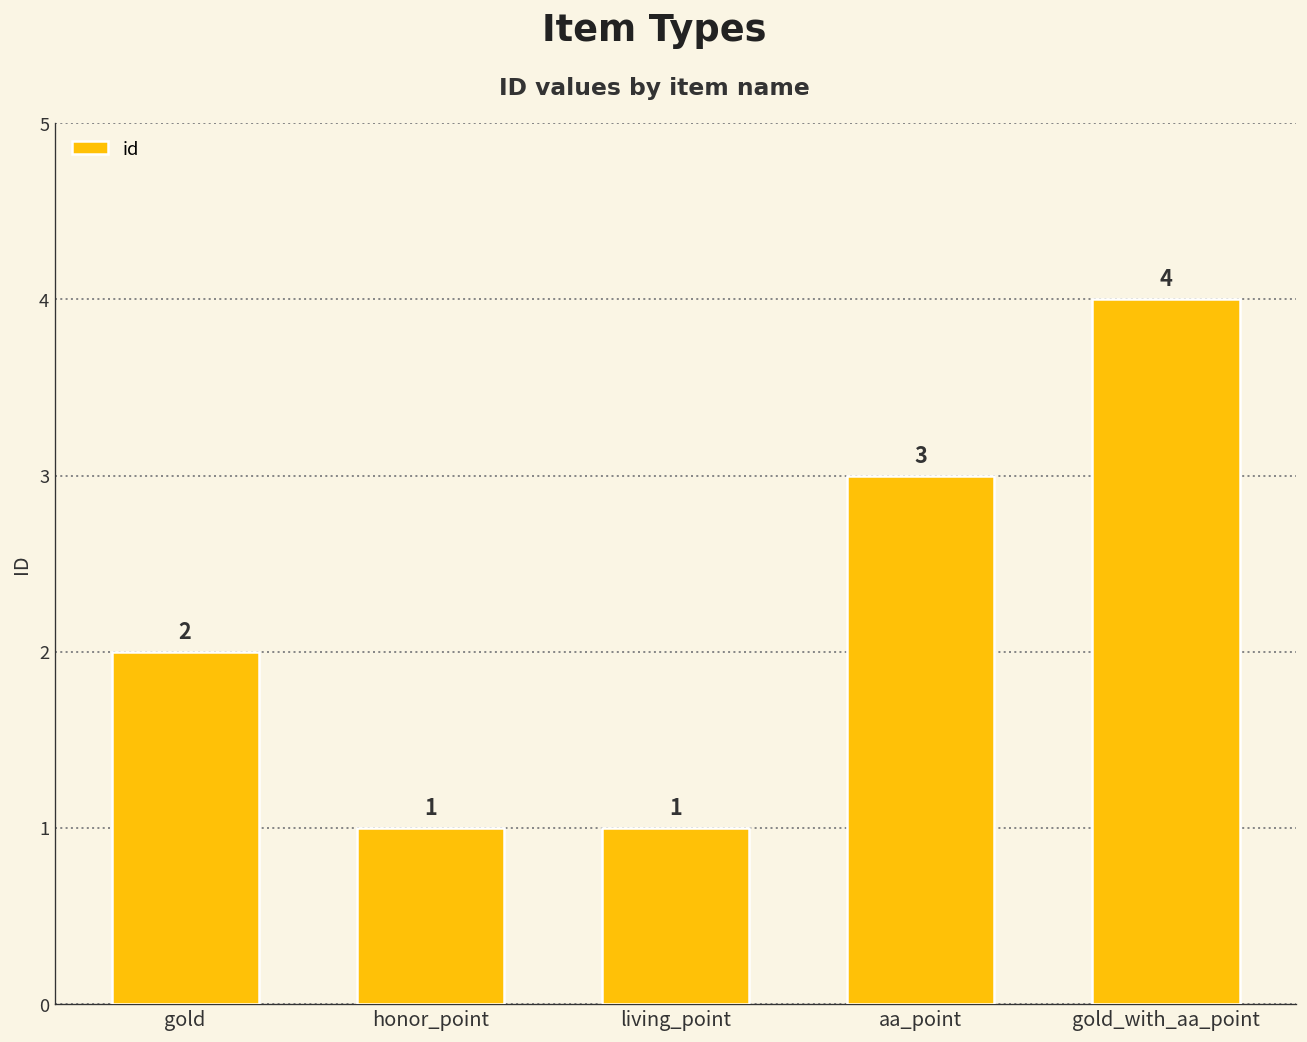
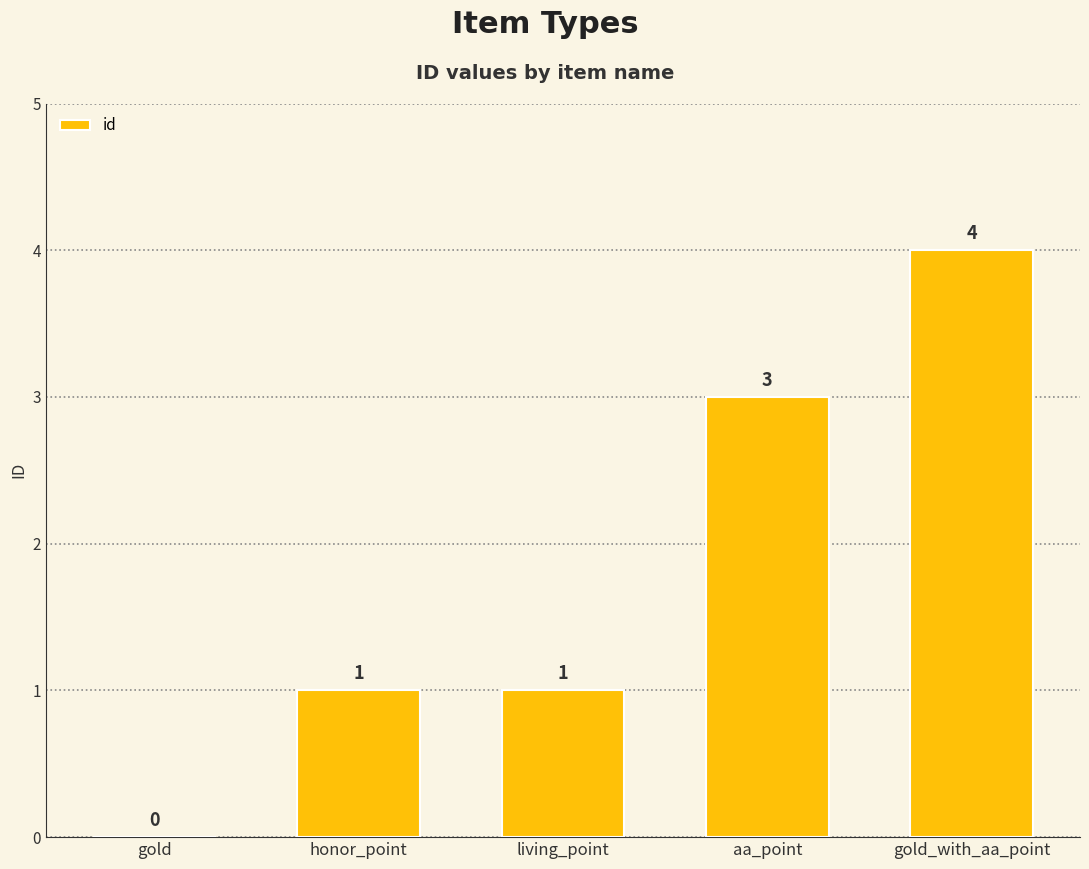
gold: 2 -> 0
